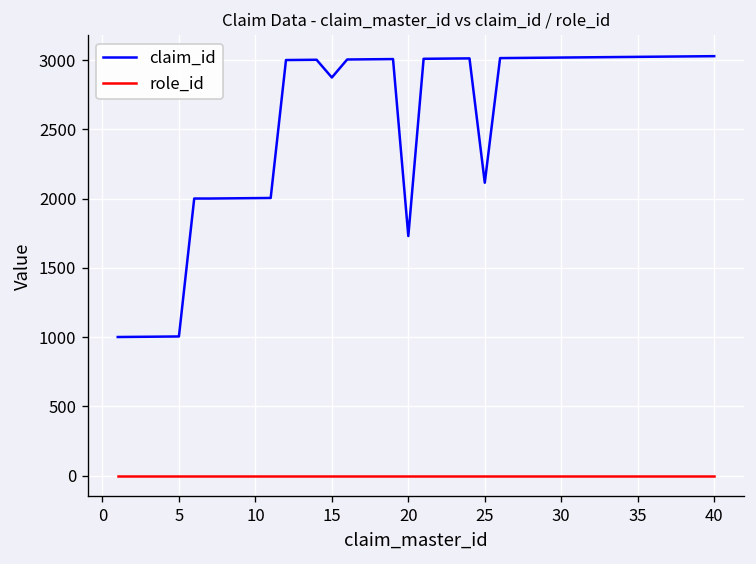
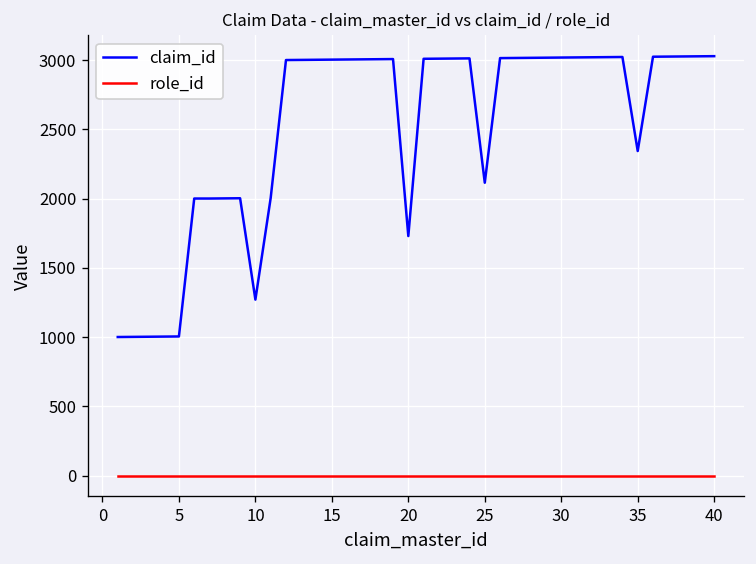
claim_id, 10: 2000 -> 1270
claim_id, 15: 2880 -> 3000
claim_id, 35: 3020 -> 2340
